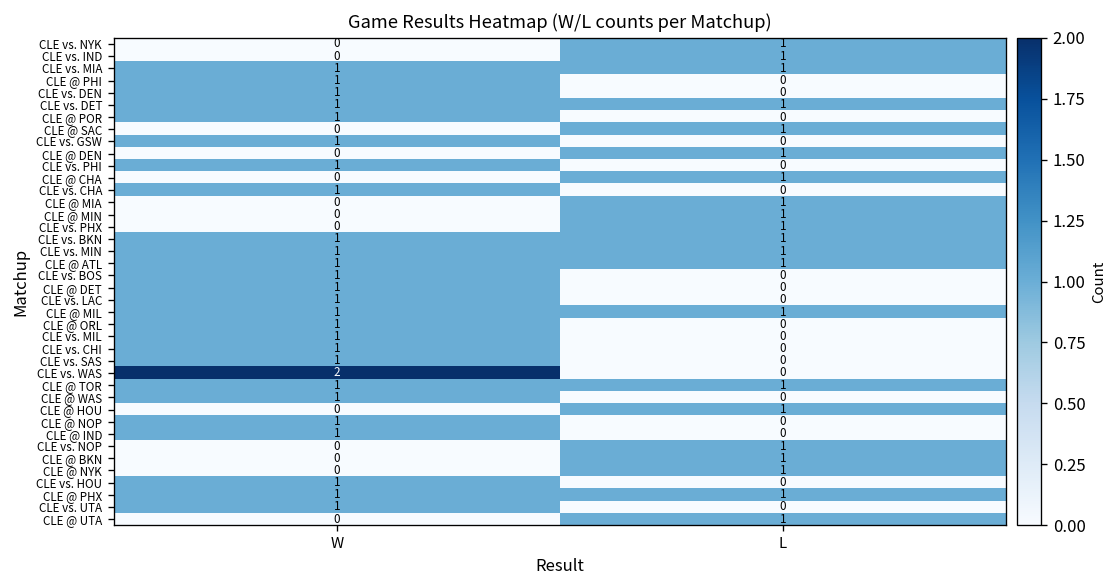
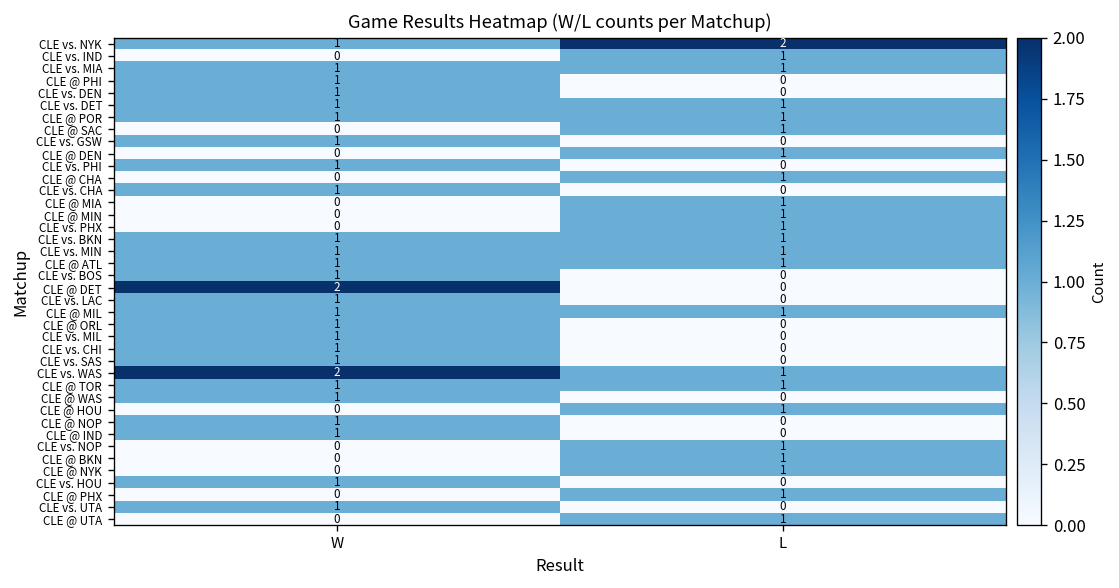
CLE vs. NYK, W: 0 -> 1
CLE vs. NYK, L: 1 -> 2
CLE @ POR, L: 0 -> 1
CLE @ DET, W: 1 -> 2
CLE vs. WAS, L: 0 -> 1
CLE @ PHX, W: 1 -> 0
